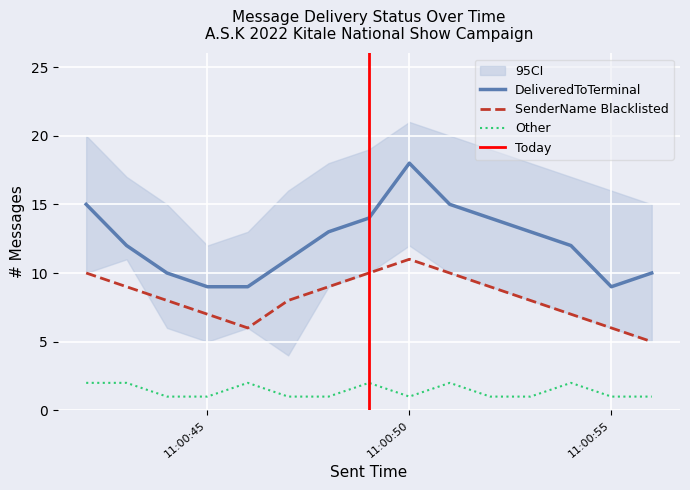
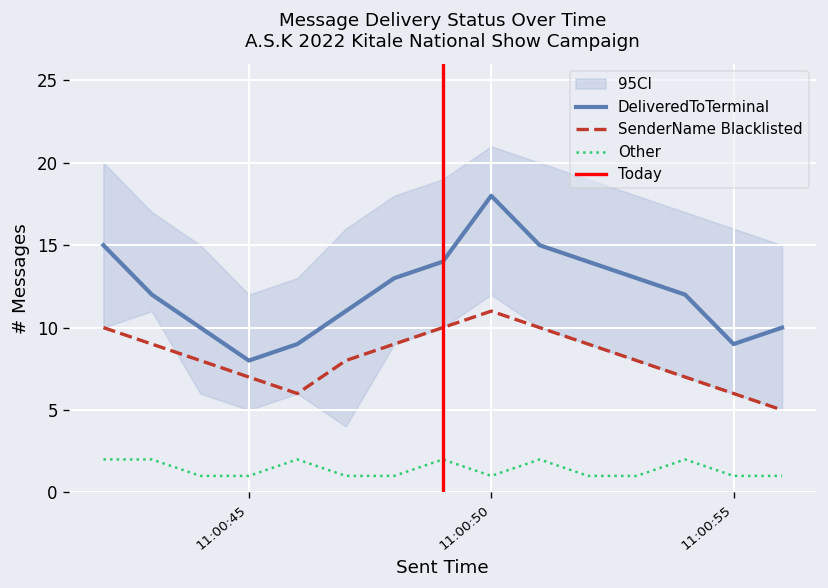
DeliveredToTerminal, 11:00:45: 9 -> 8
